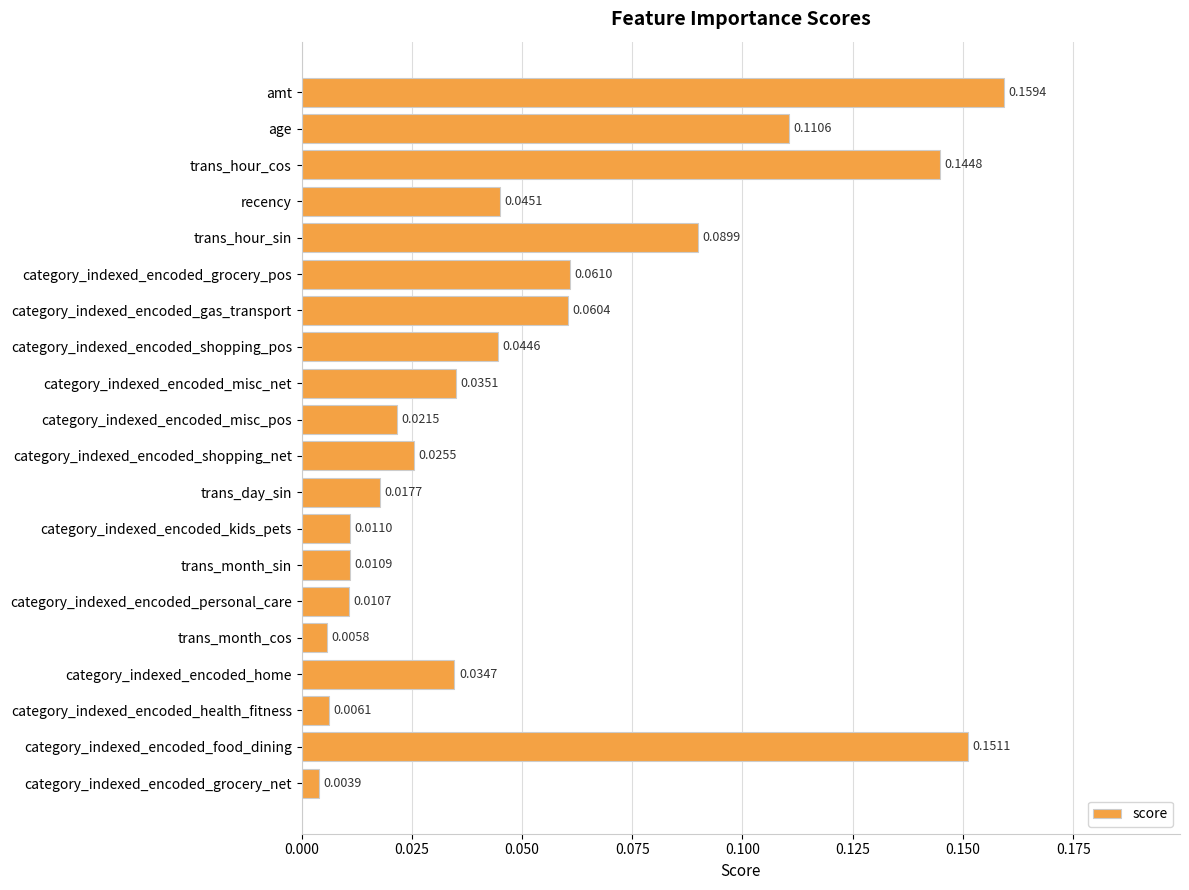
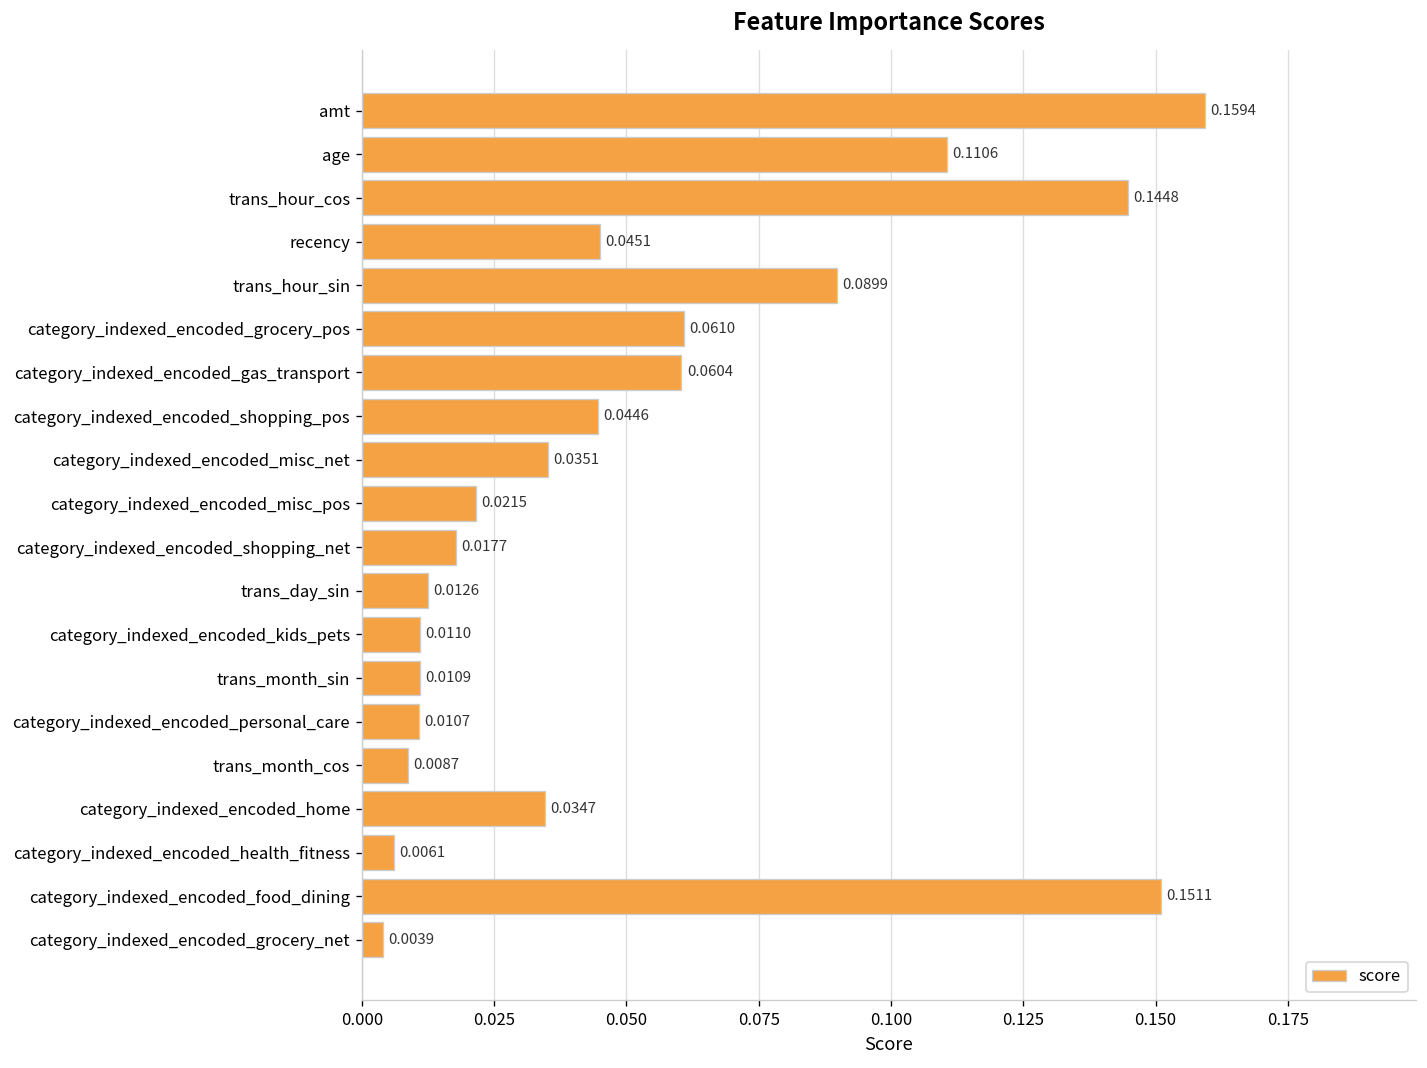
category_indexed_encoded_shopping_net: 0.0255 -> 0.0177
trans_day_sin: 0.0177 -> 0.0126
trans_month_cos: 0.0058 -> 0.0087
